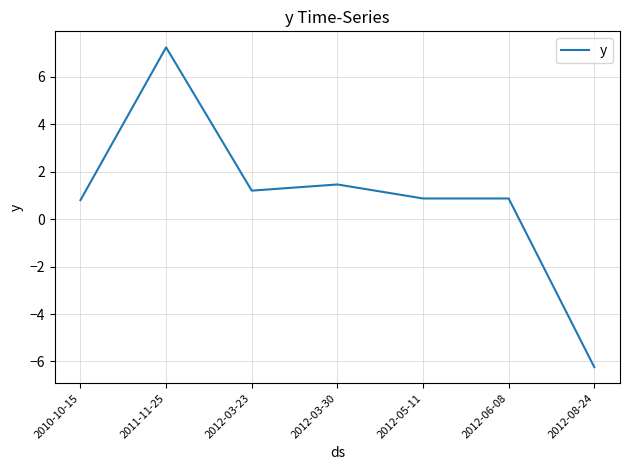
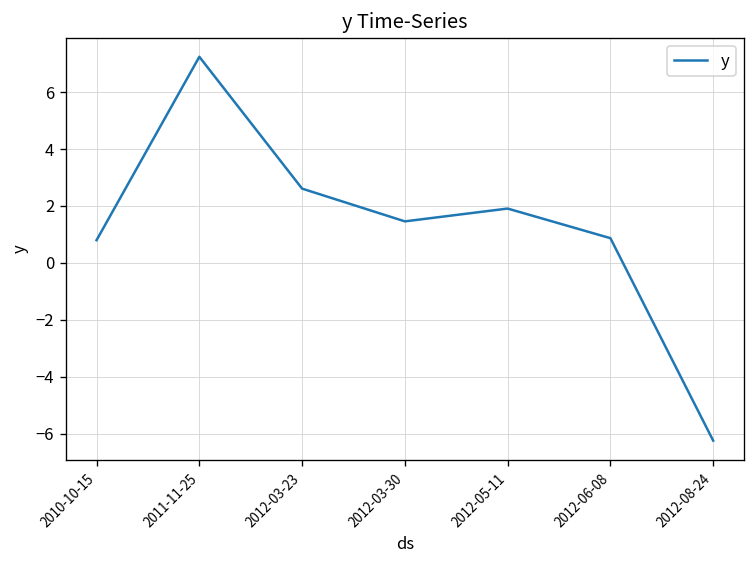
2012-03-23: 1.2 -> 2.6
2012-05-11: 0.9 -> 1.9
